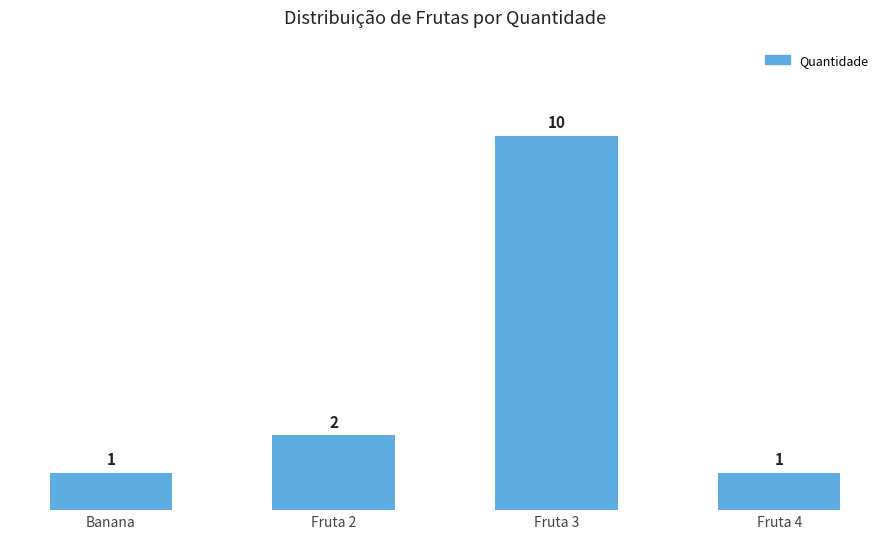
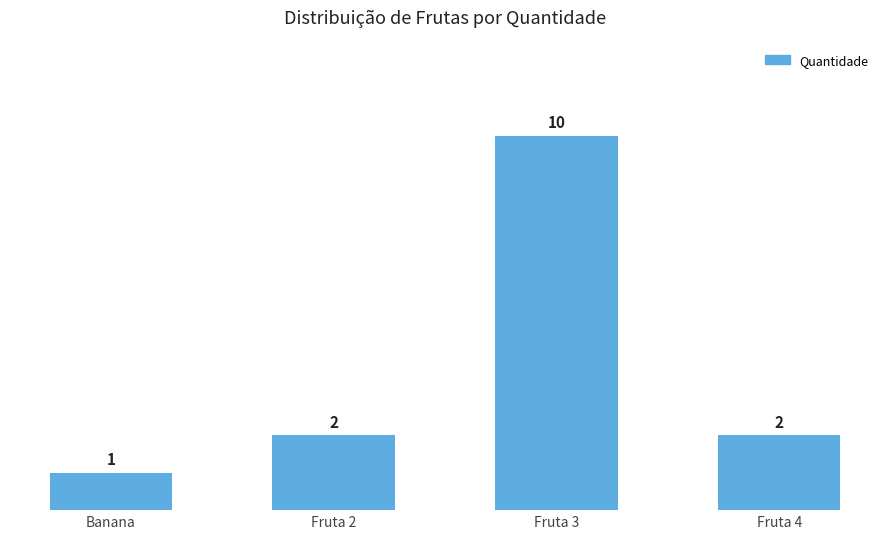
Fruta 4: 1 -> 2
